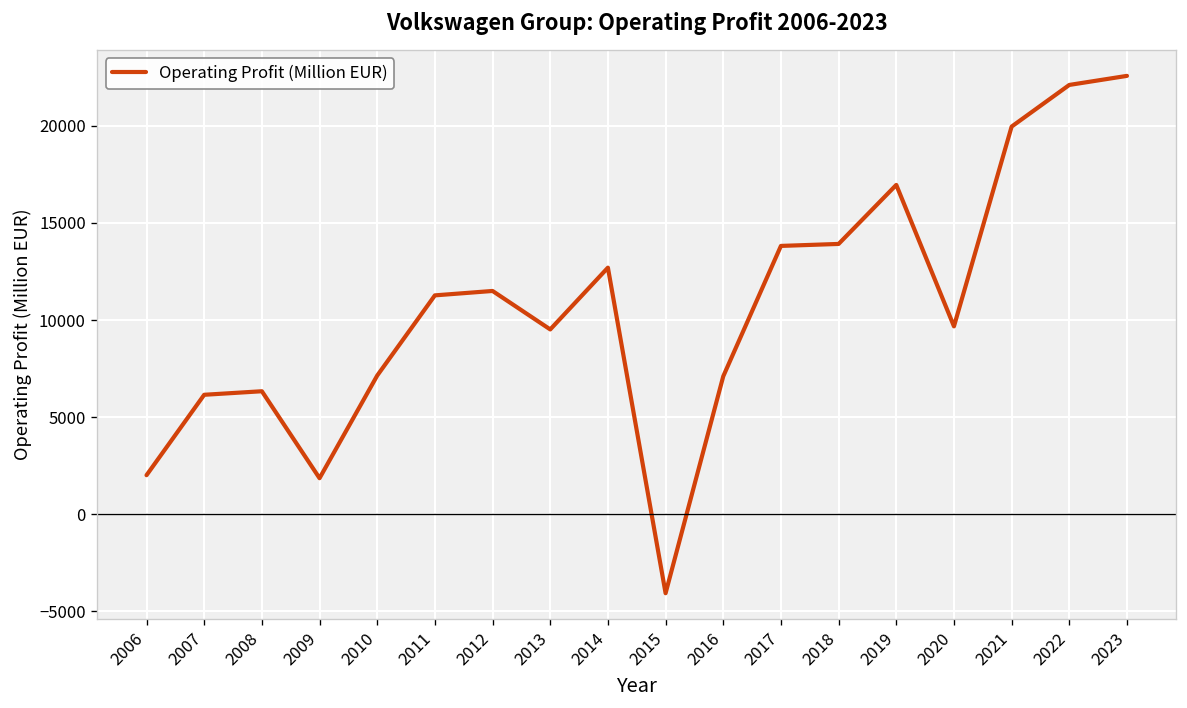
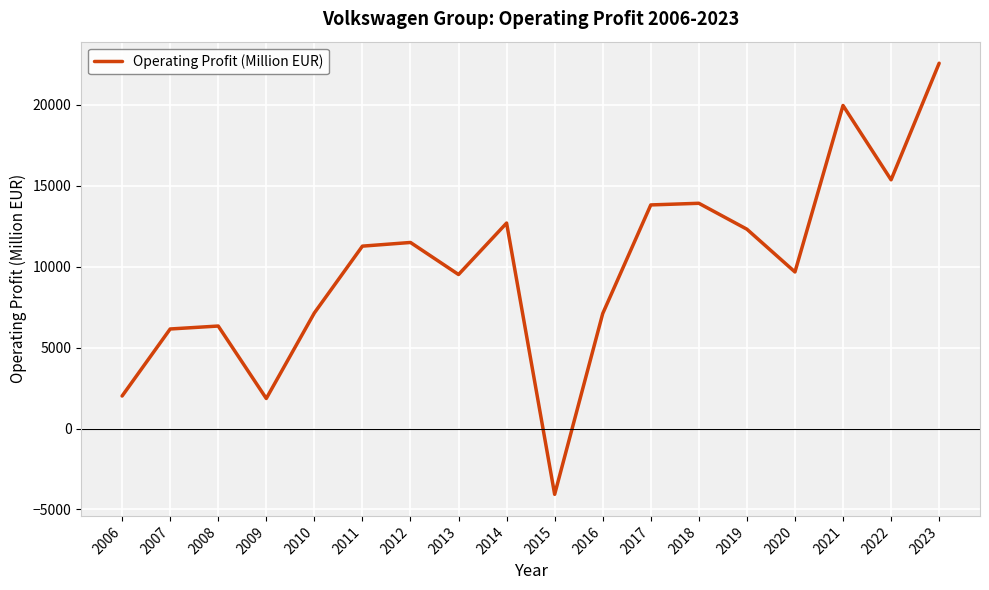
2019: 17000 -> 12300
2022: 22100 -> 15400
